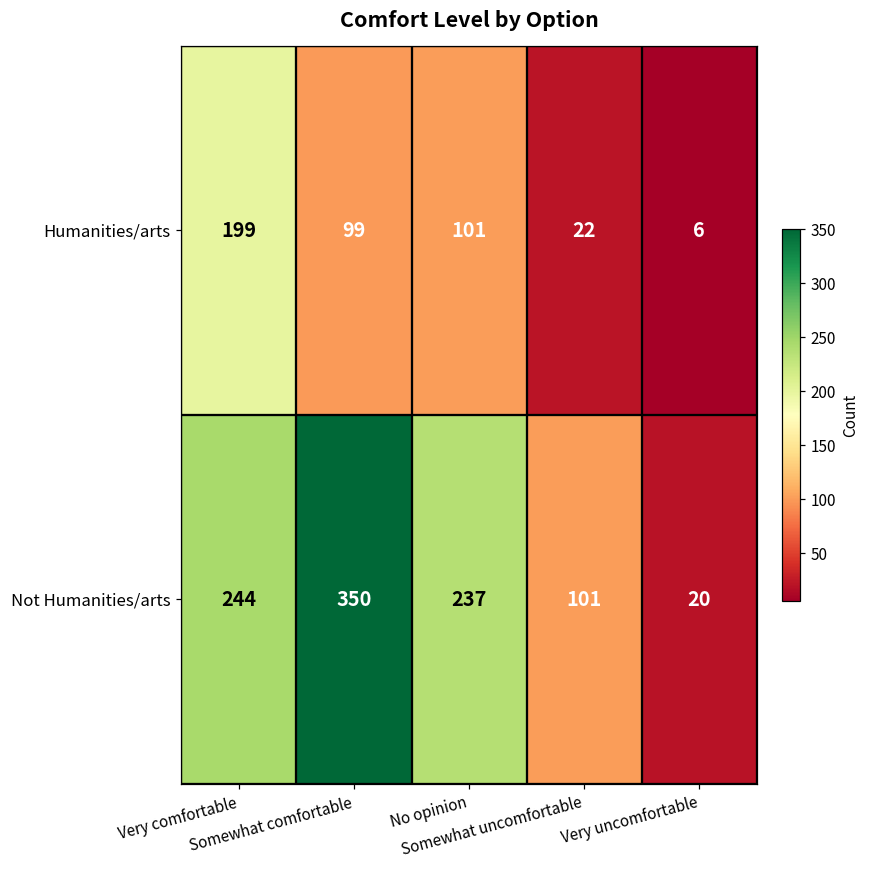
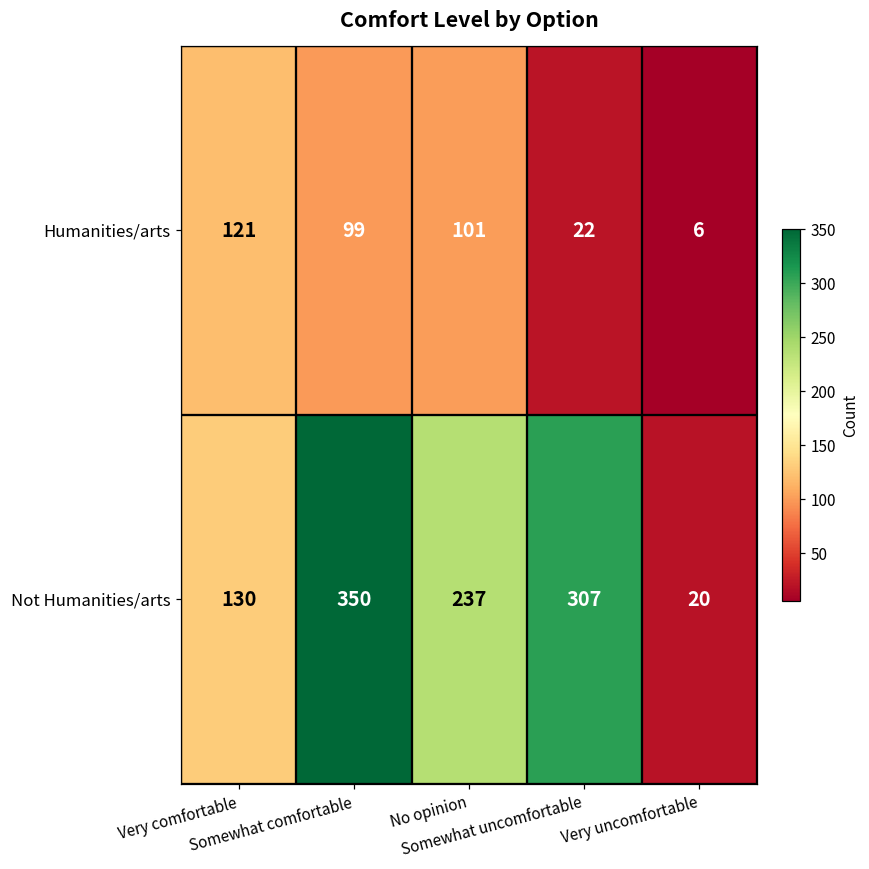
Humanities/arts, Very comfortable: 199 -> 121
Not Humanities/arts, Very comfortable: 244 -> 130
Not Humanities/arts, Somewhat uncomfortable: 101 -> 307
